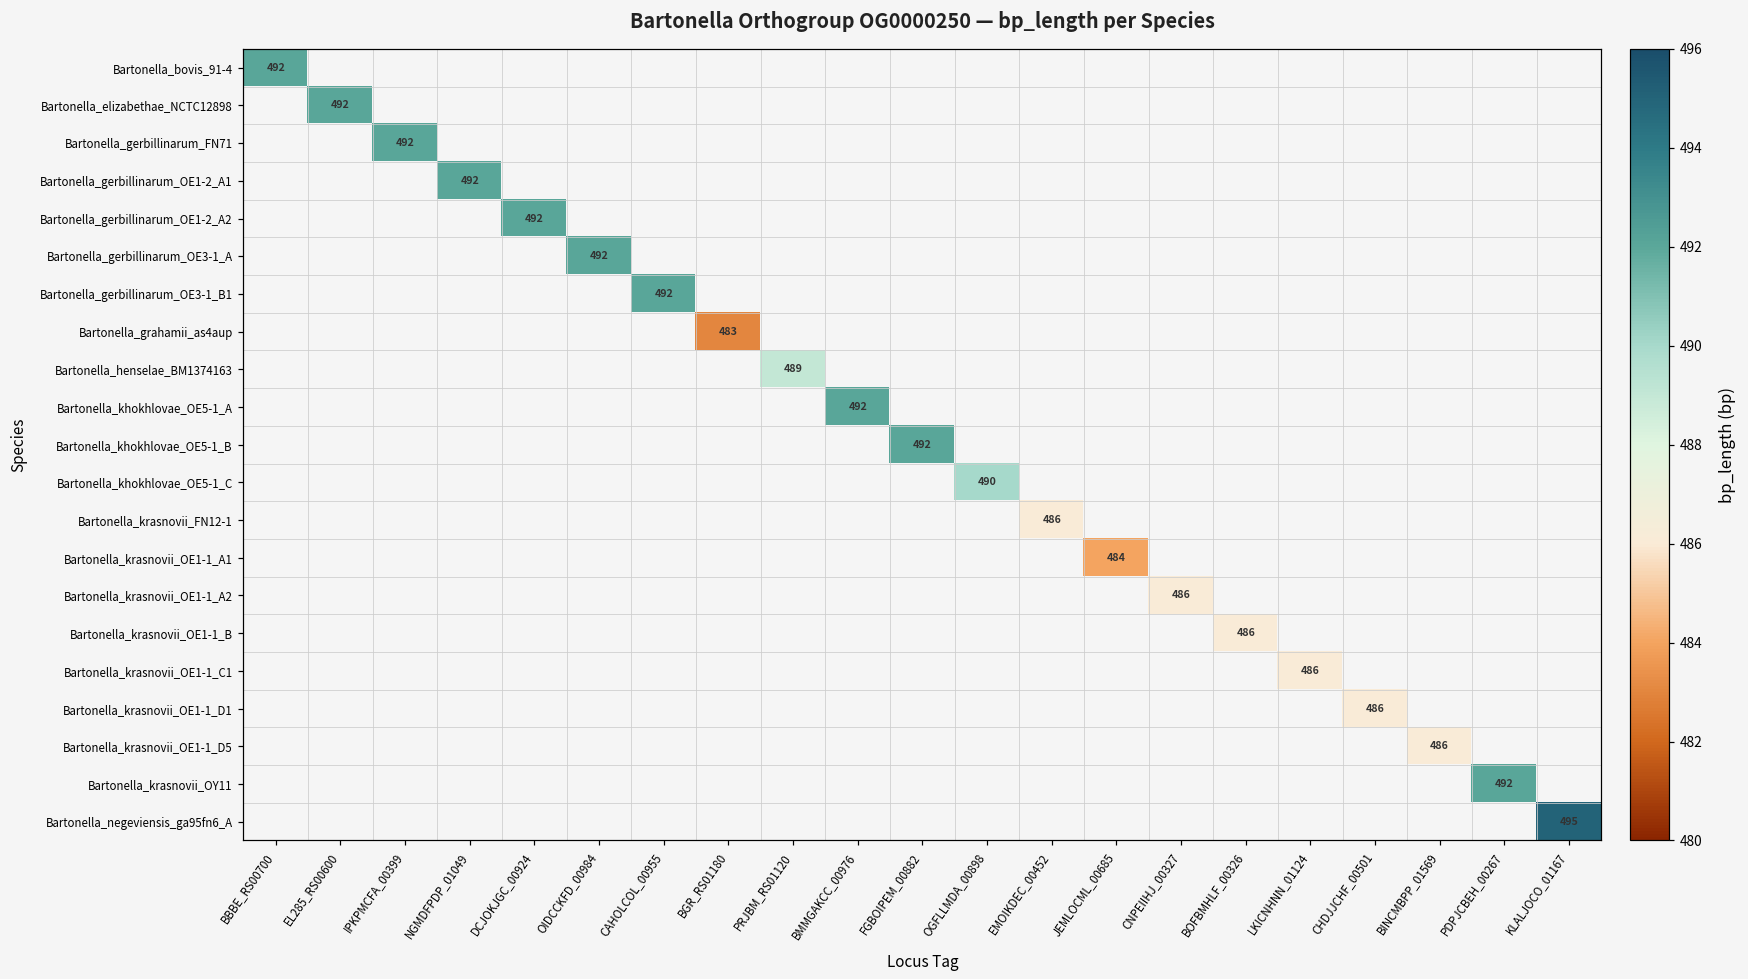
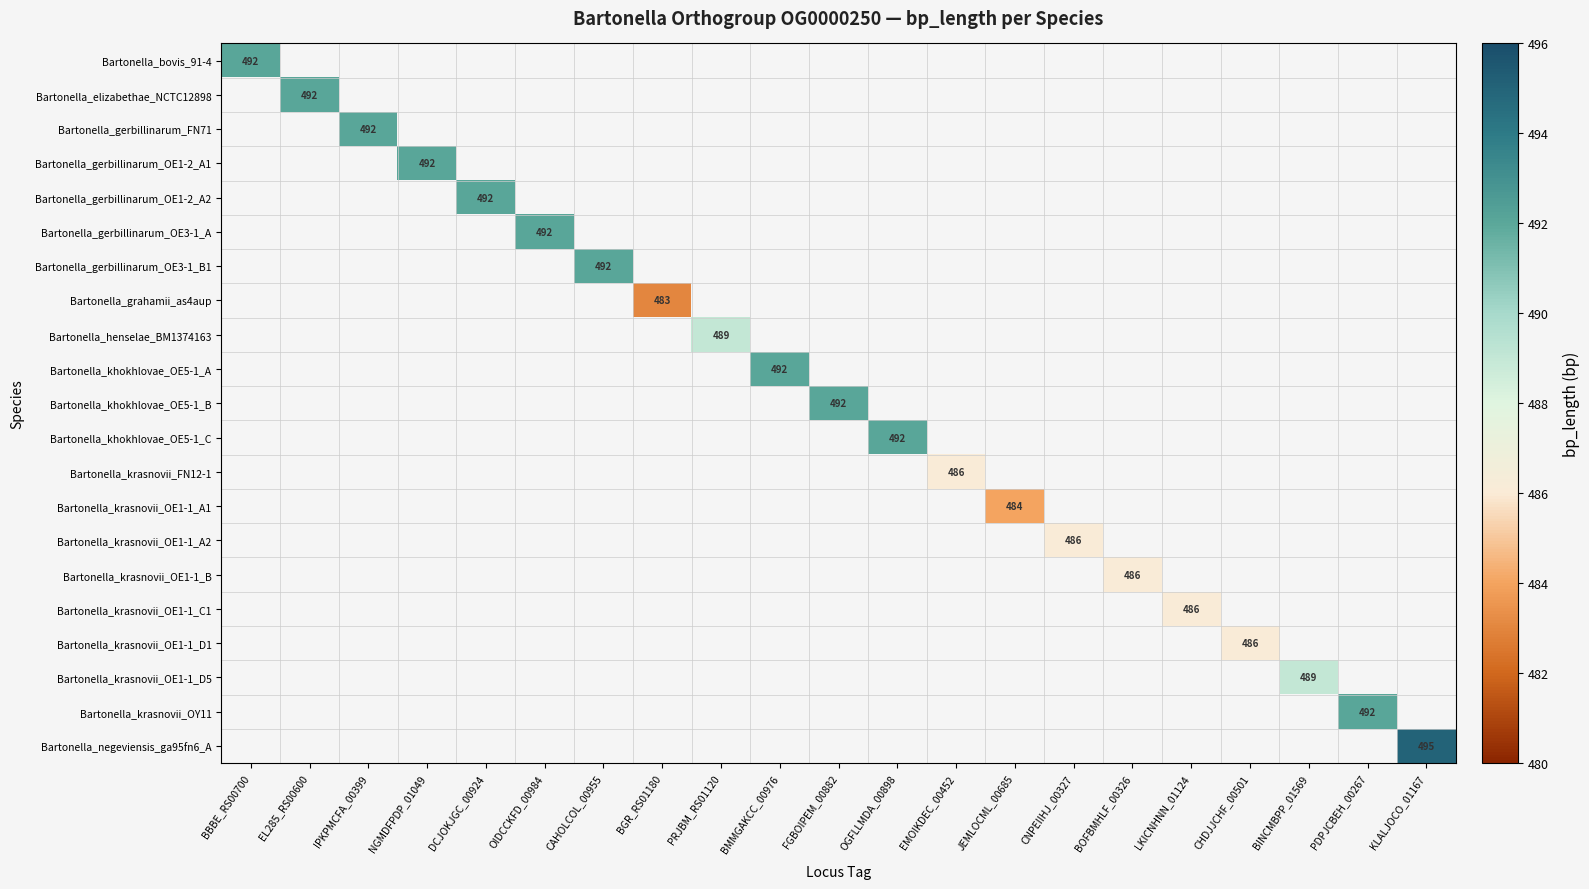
Bartonella_khokhlovae_OE5-1_C, OGFLLMDA_00898: 490 -> 492
Bartonella_krasnovii_OE1-1_D5, BINCMBPP_01569: 486 -> 489
